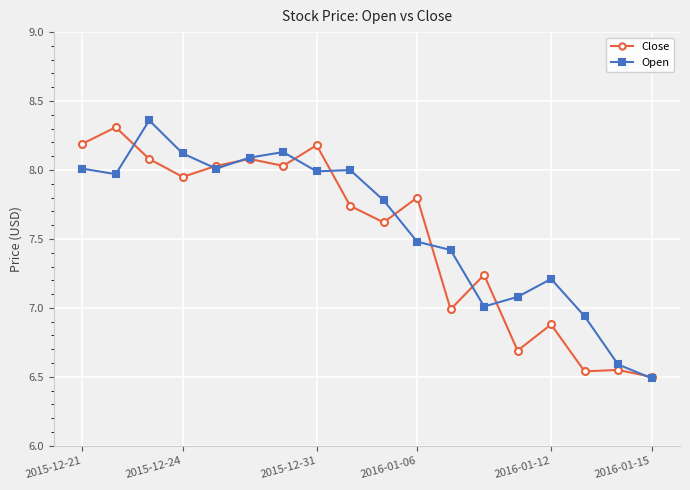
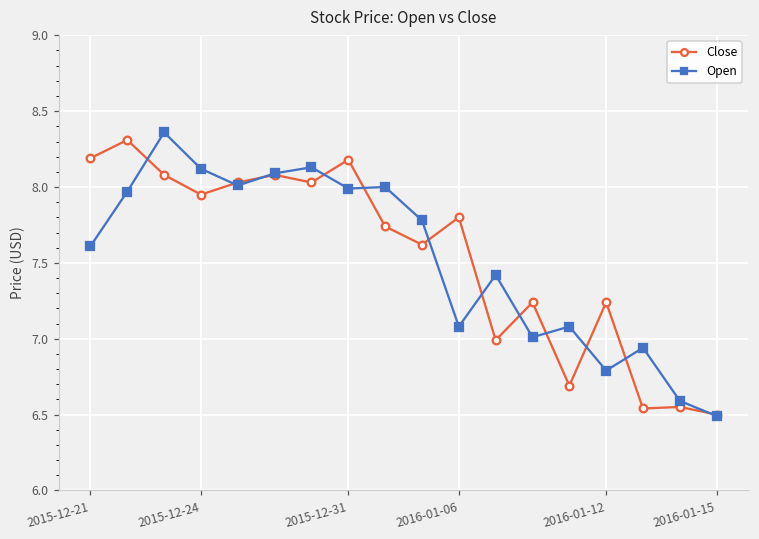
Open, 2015-12-21: 8.01 -> 7.61
Open, 2016-01-06: 7.48 -> 7.08
Close, 2016-01-12: 6.88 -> 7.24
Open, 2016-01-12: 7.21 -> 6.79
